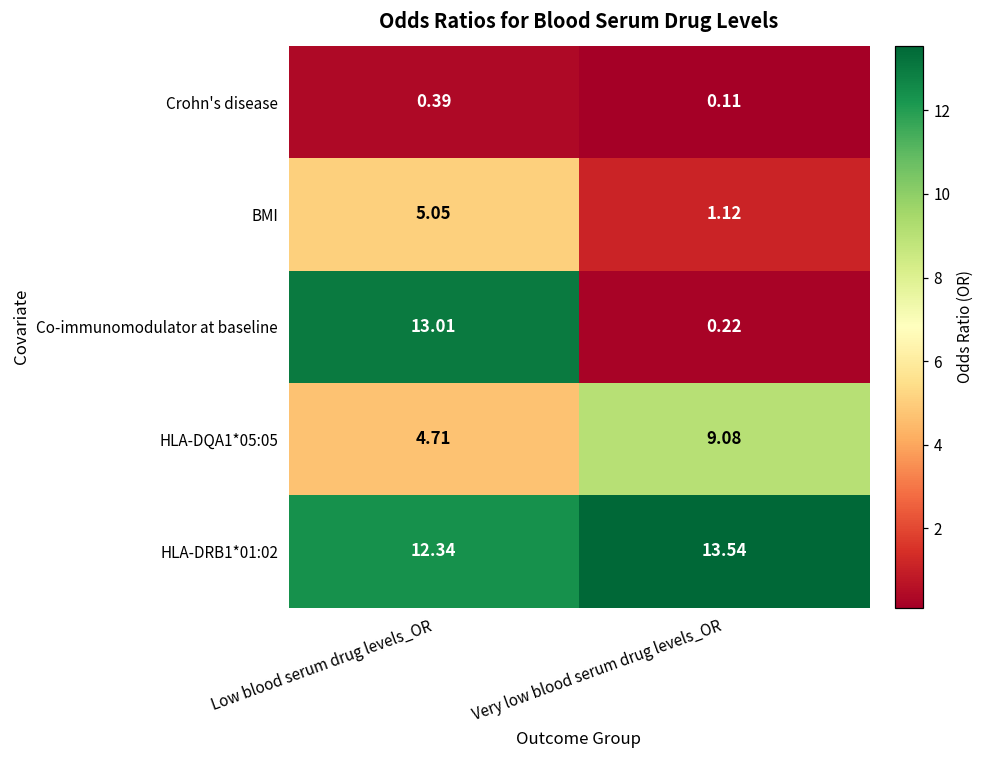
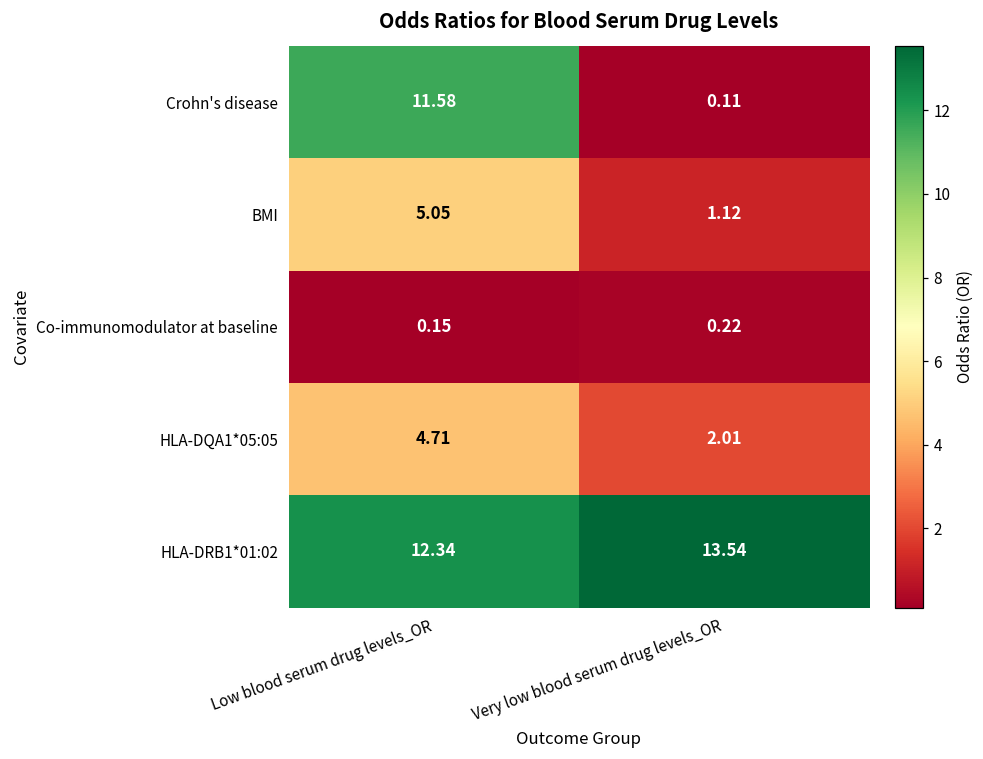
Crohn's disease, Low blood serum drug levels_OR: 0.39 -> 11.58
Co-immunomodulator at baseline, Low blood serum drug levels_OR: 13.01 -> 0.15
HLA-DQA1*05:05, Very low blood serum drug levels_OR: 9.08 -> 2.01
